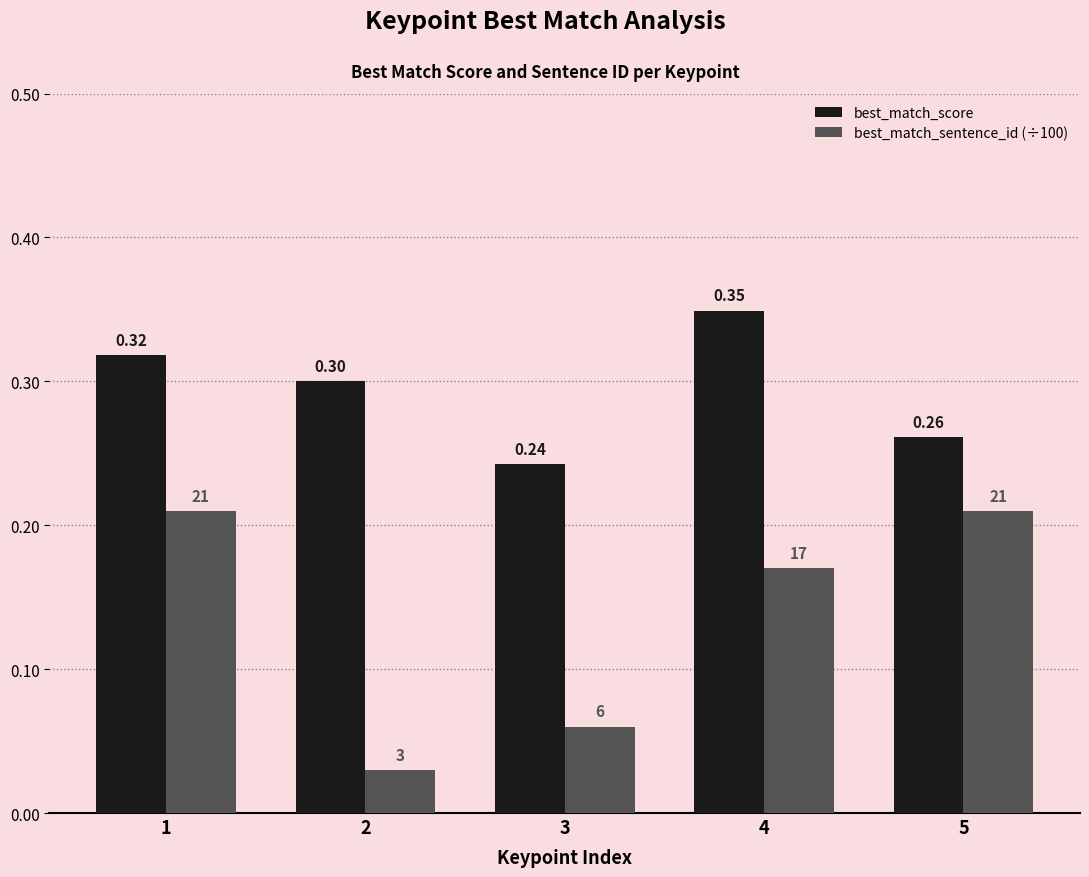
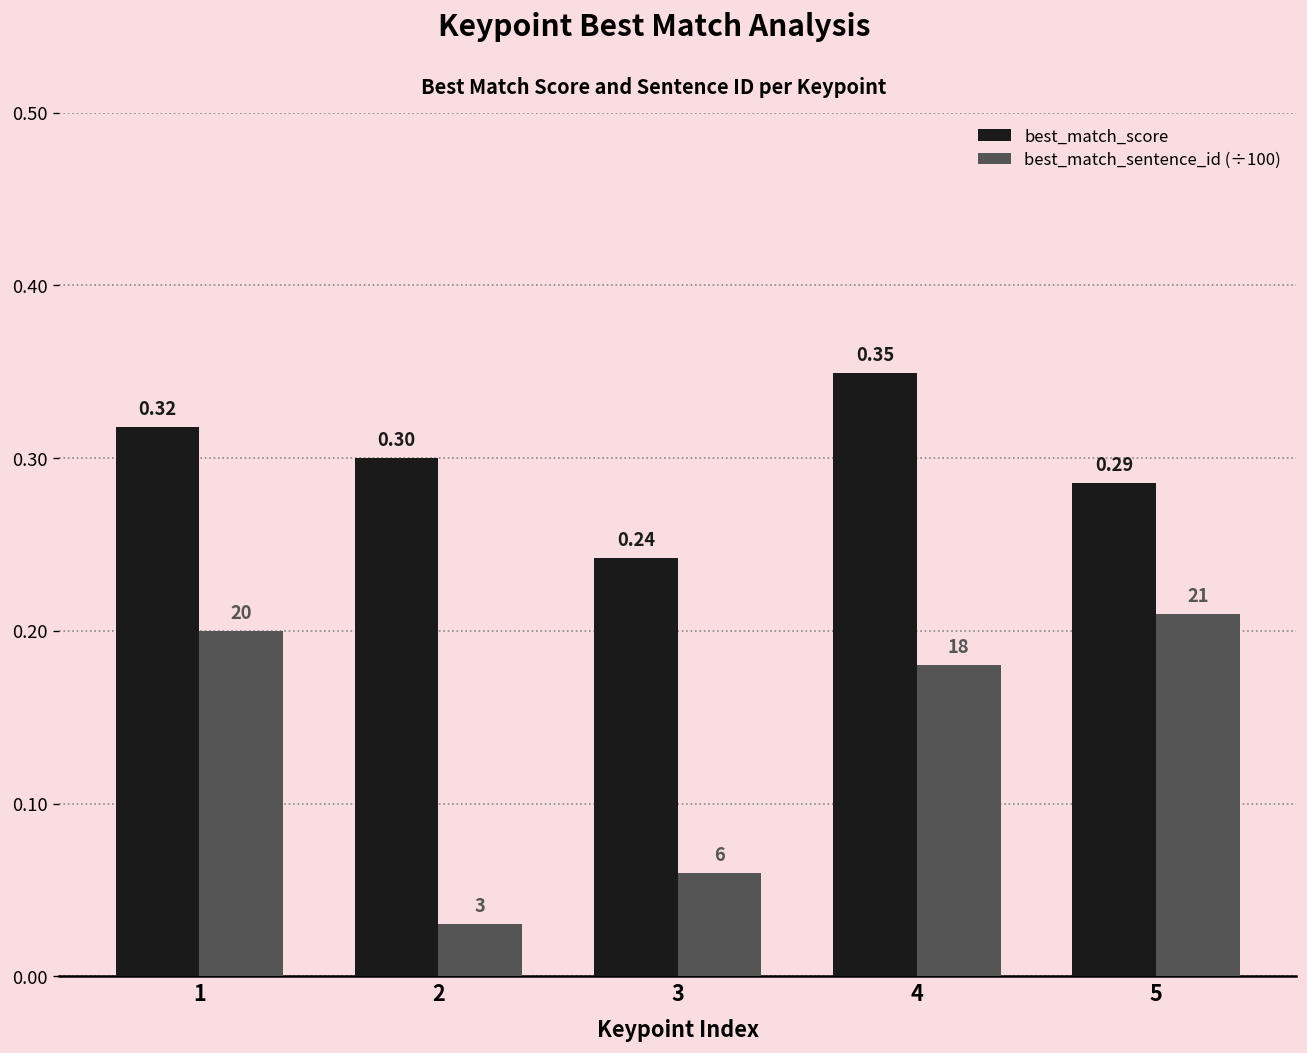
best_match_sentence_id (÷100), 1: 21 -> 20
best_match_sentence_id (÷100), 4: 17 -> 18
best_match_score, 5: 0.26 -> 0.29
